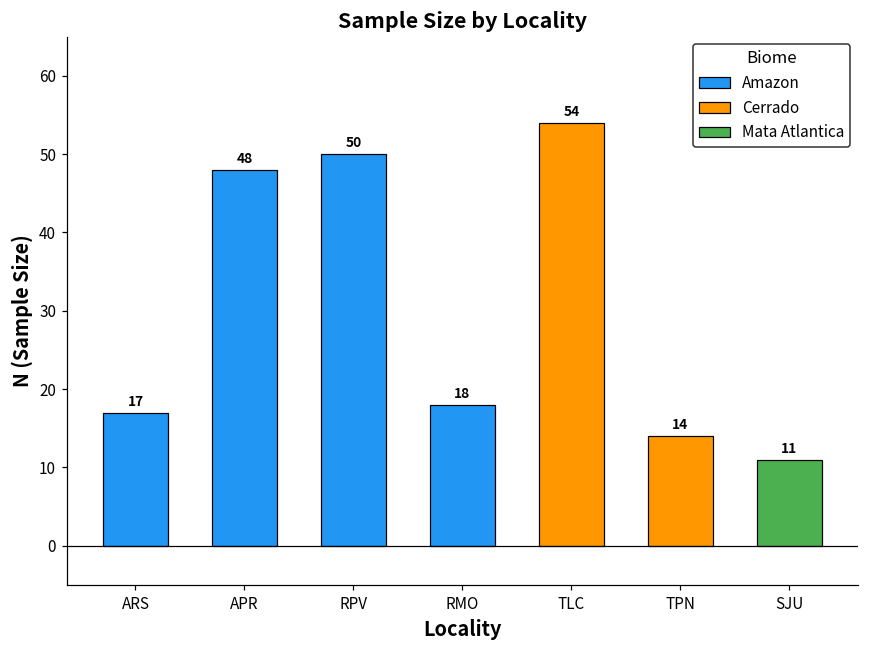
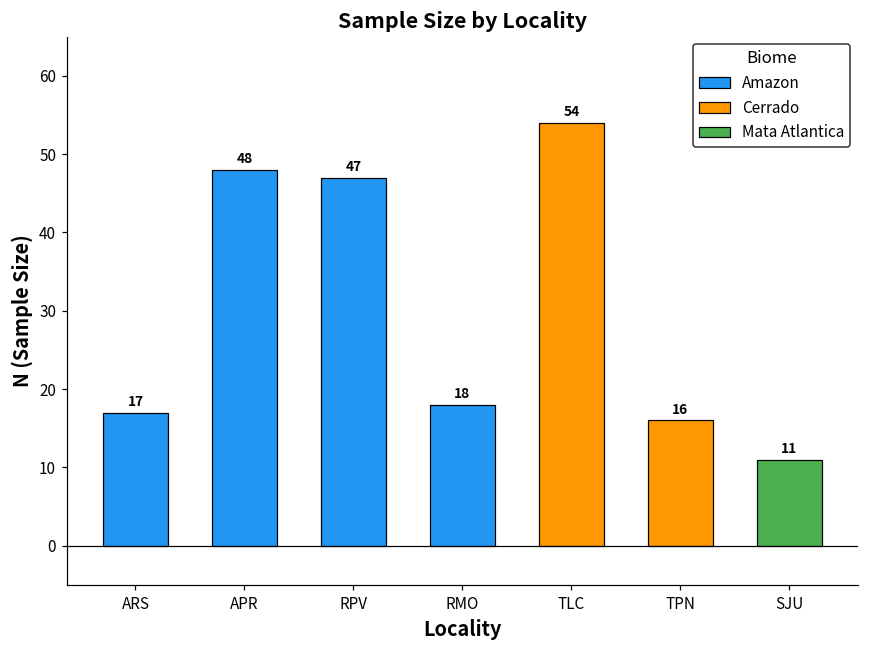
RPV: 50 -> 47
TPN: 14 -> 16
